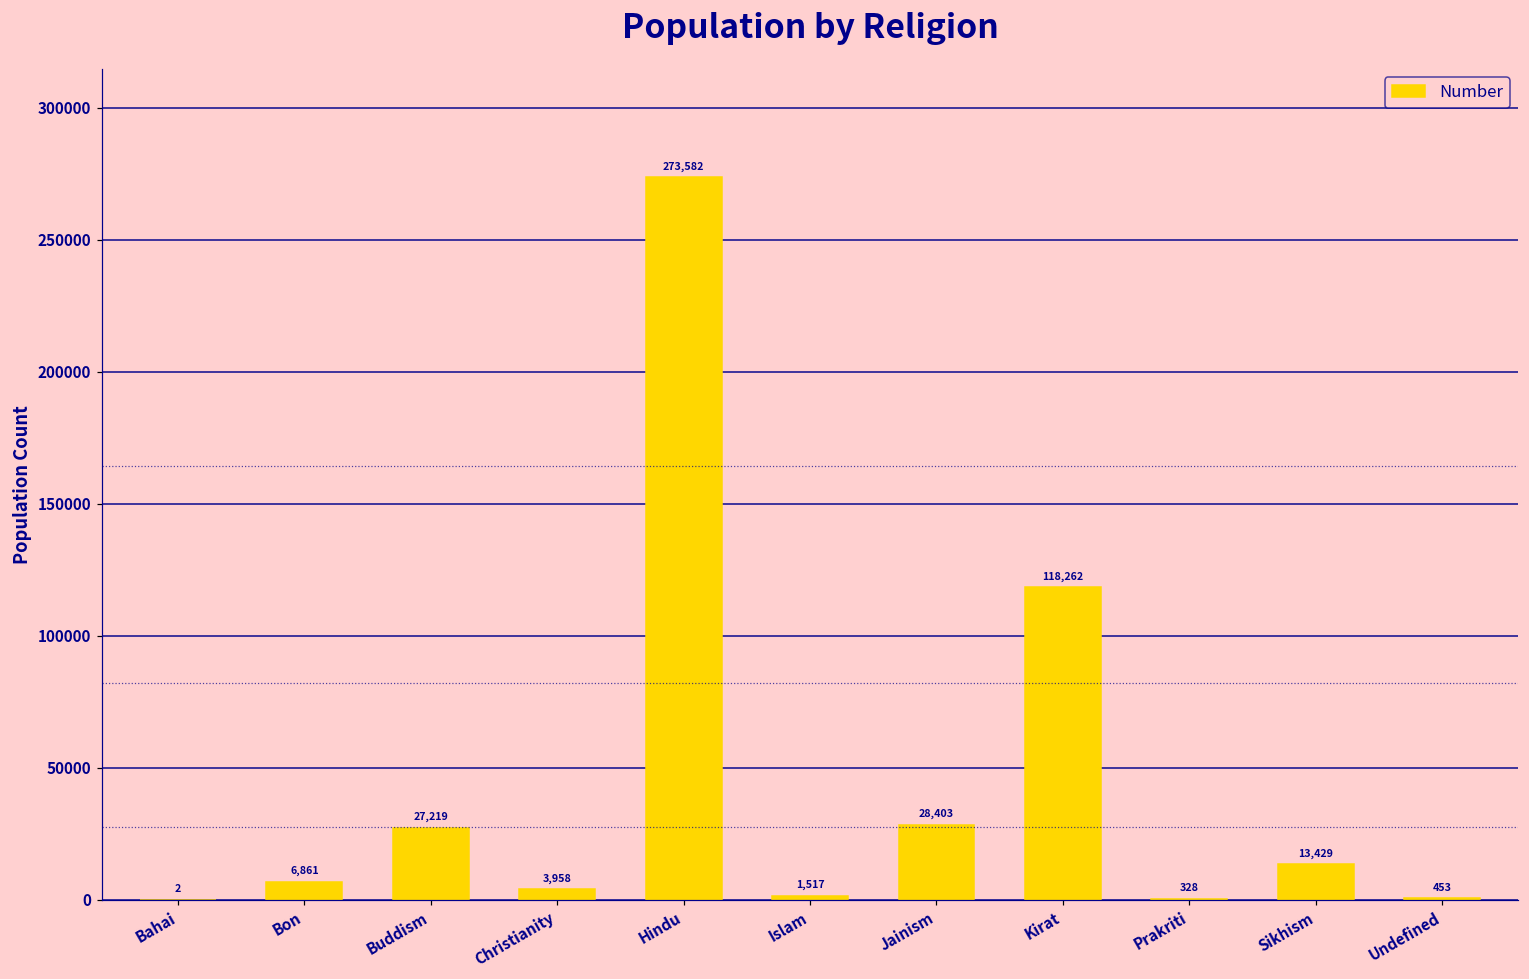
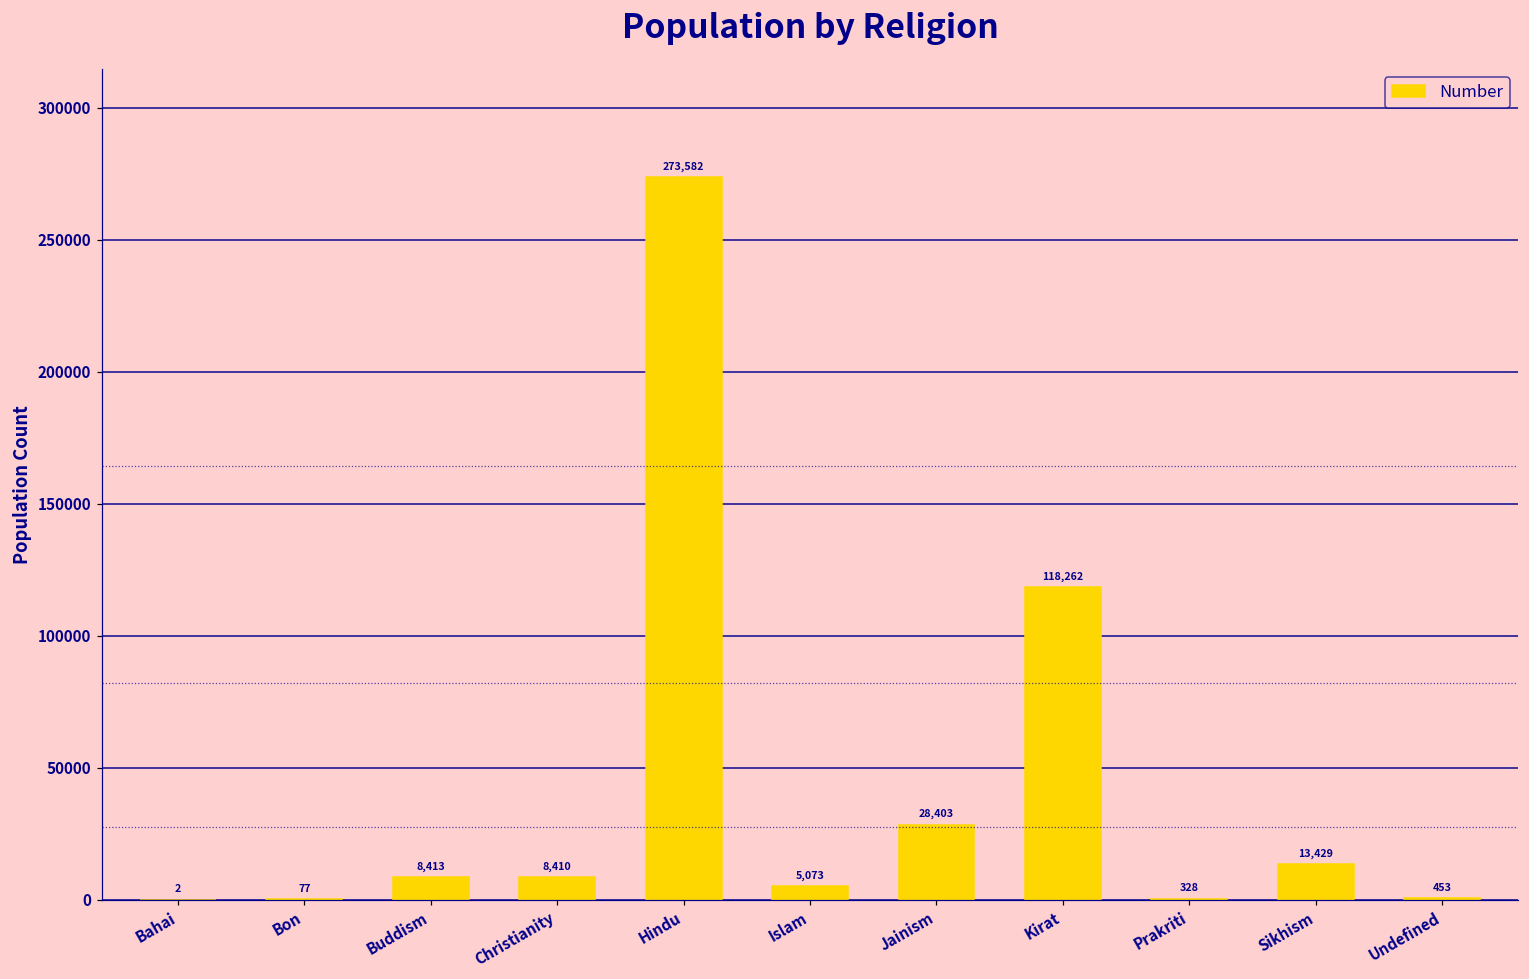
Bon: 6,861 -> 77
Buddism: 27,219 -> 8,413
Christianity: 3,958 -> 8,410
Islam: 1,517 -> 5,073
